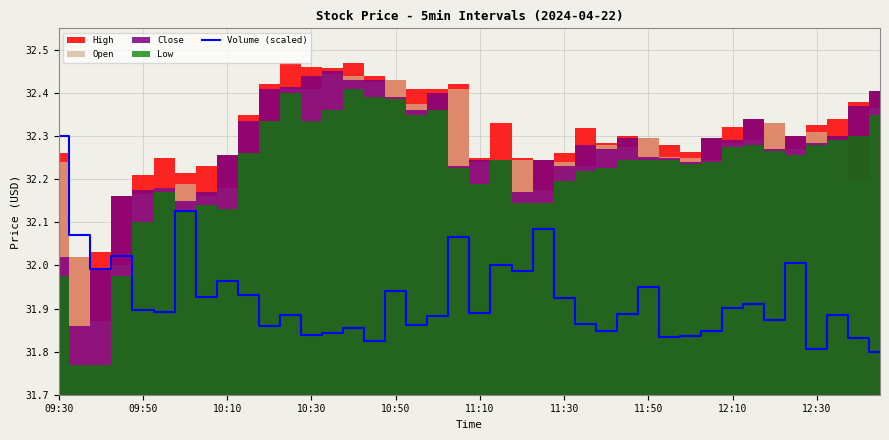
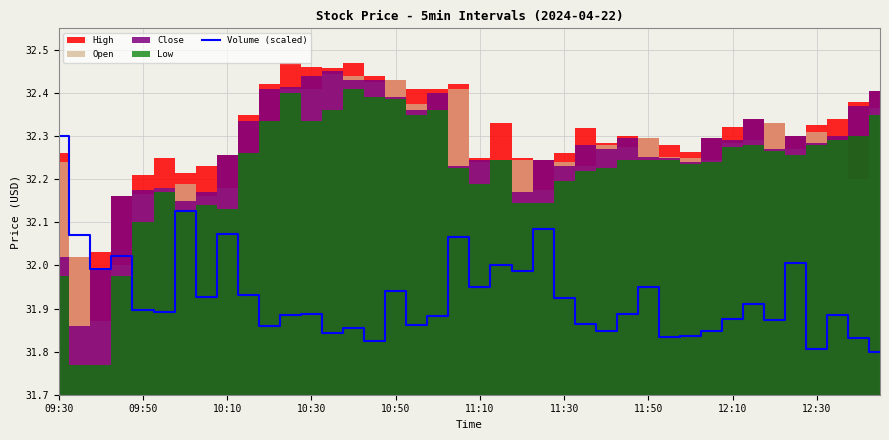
Volume (scaled), 10:10: 31.96 -> 32.07
Volume (scaled), 10:30: 31.84 -> 31.89
Volume (scaled), 11:10: 31.89 -> 31.95
Volume (scaled), 12:10: 31.90 -> 31.88
